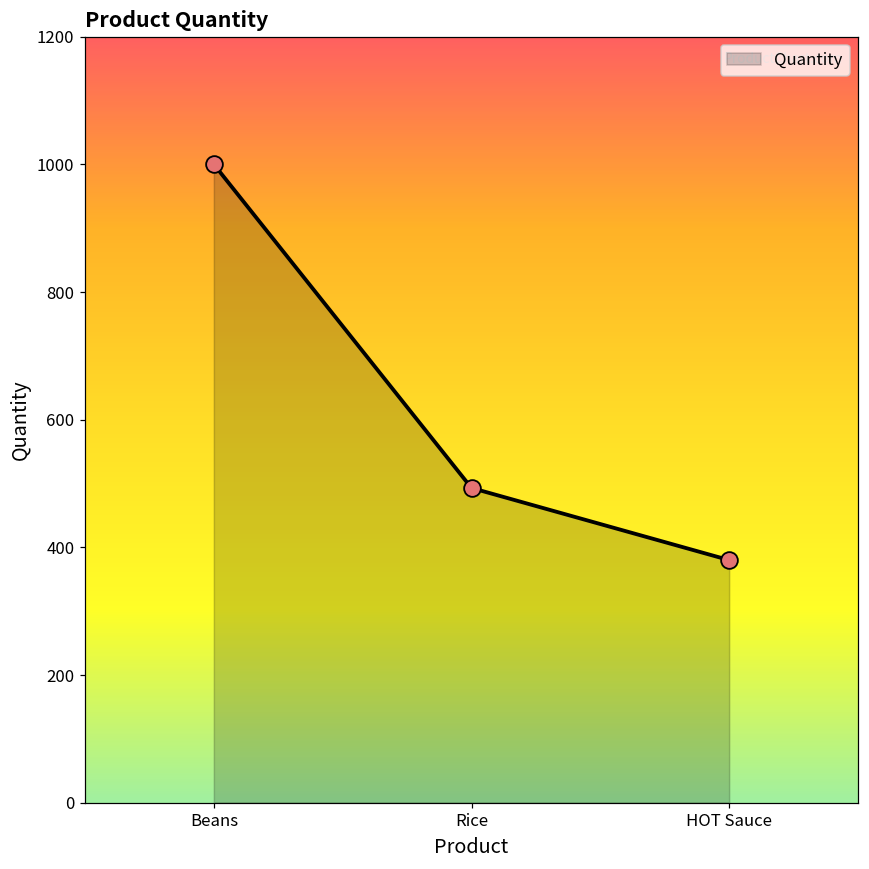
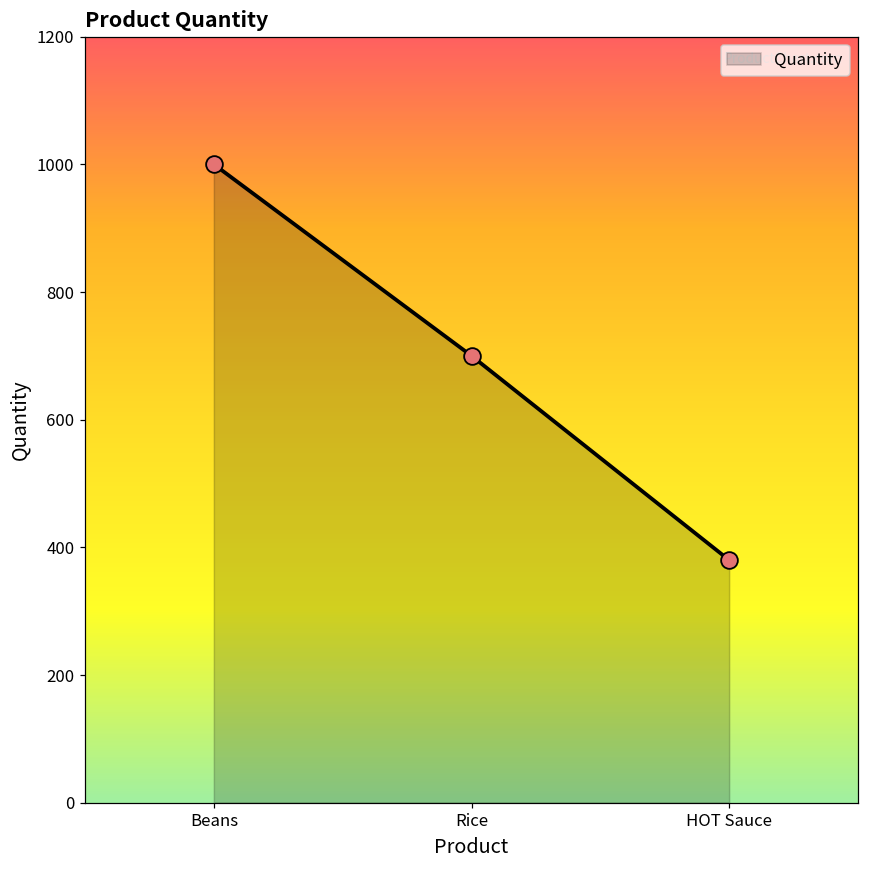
Rice: 490 -> 700
